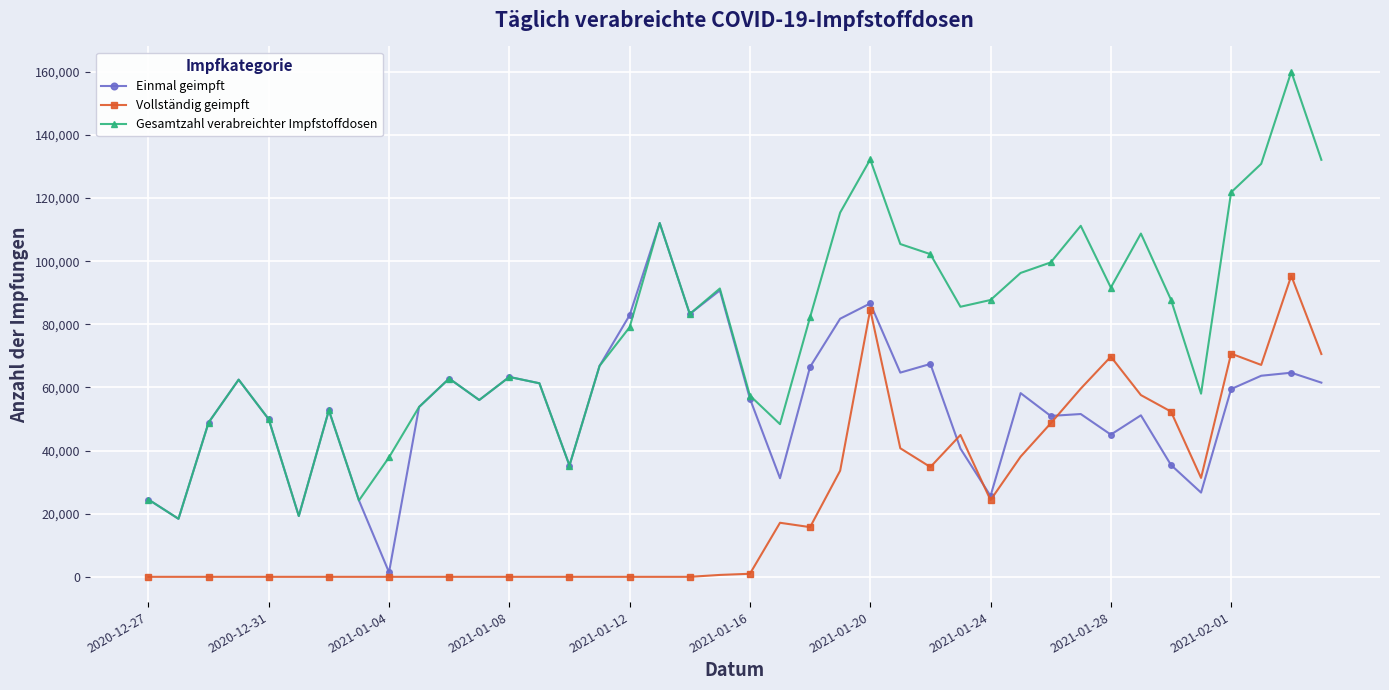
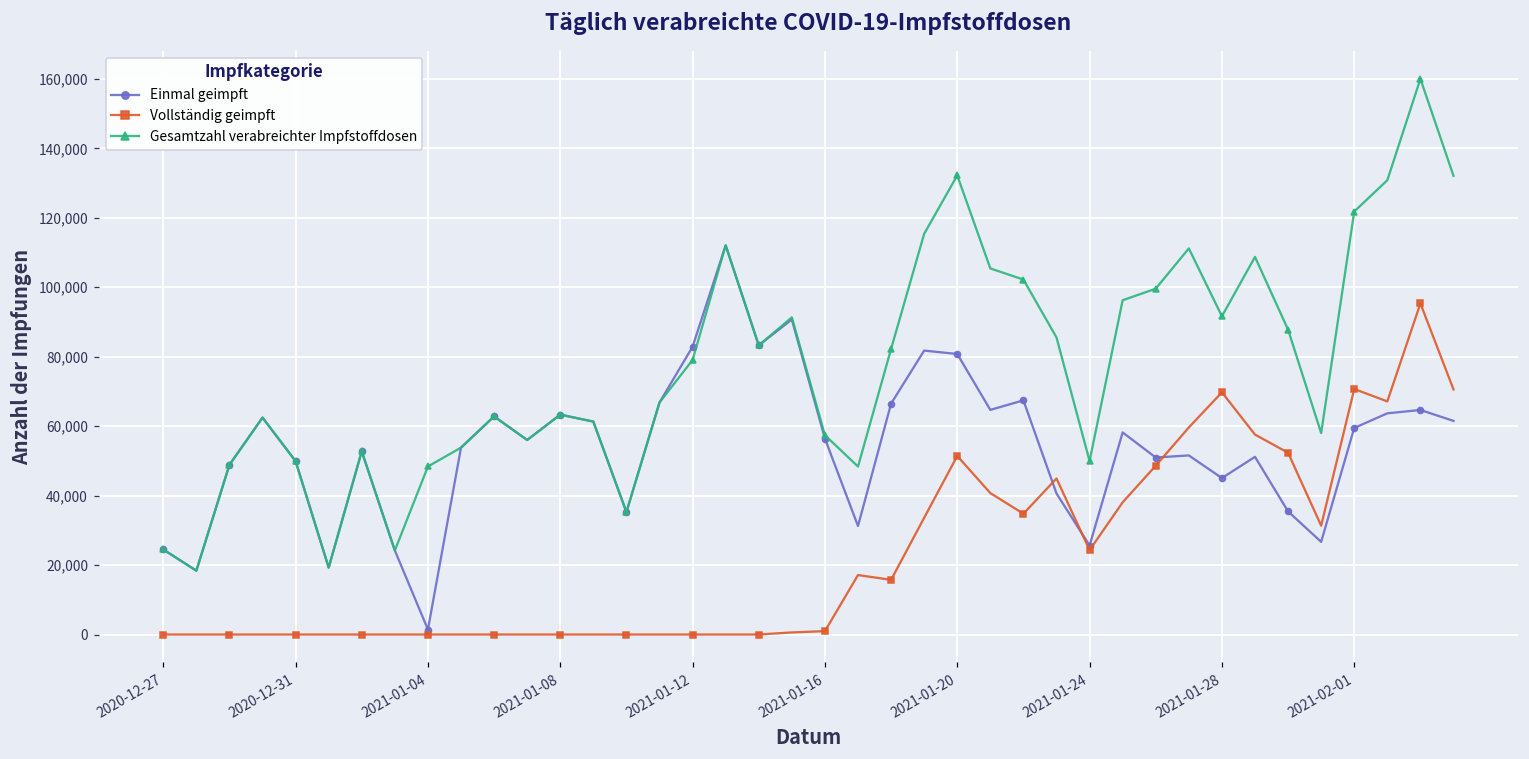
Gesamtzahl verabreichter Impfstoffdosen, 2021-01-04: 38,000 -> 48,000
Einmal geimpft, 2021-01-20: 87,000 -> 81,000
Vollständig geimpft, 2021-01-20: 85,000 -> 51,000
Gesamtzahl verabreichter Impfstoffdosen, 2021-01-24: 88,000 -> 50,000
